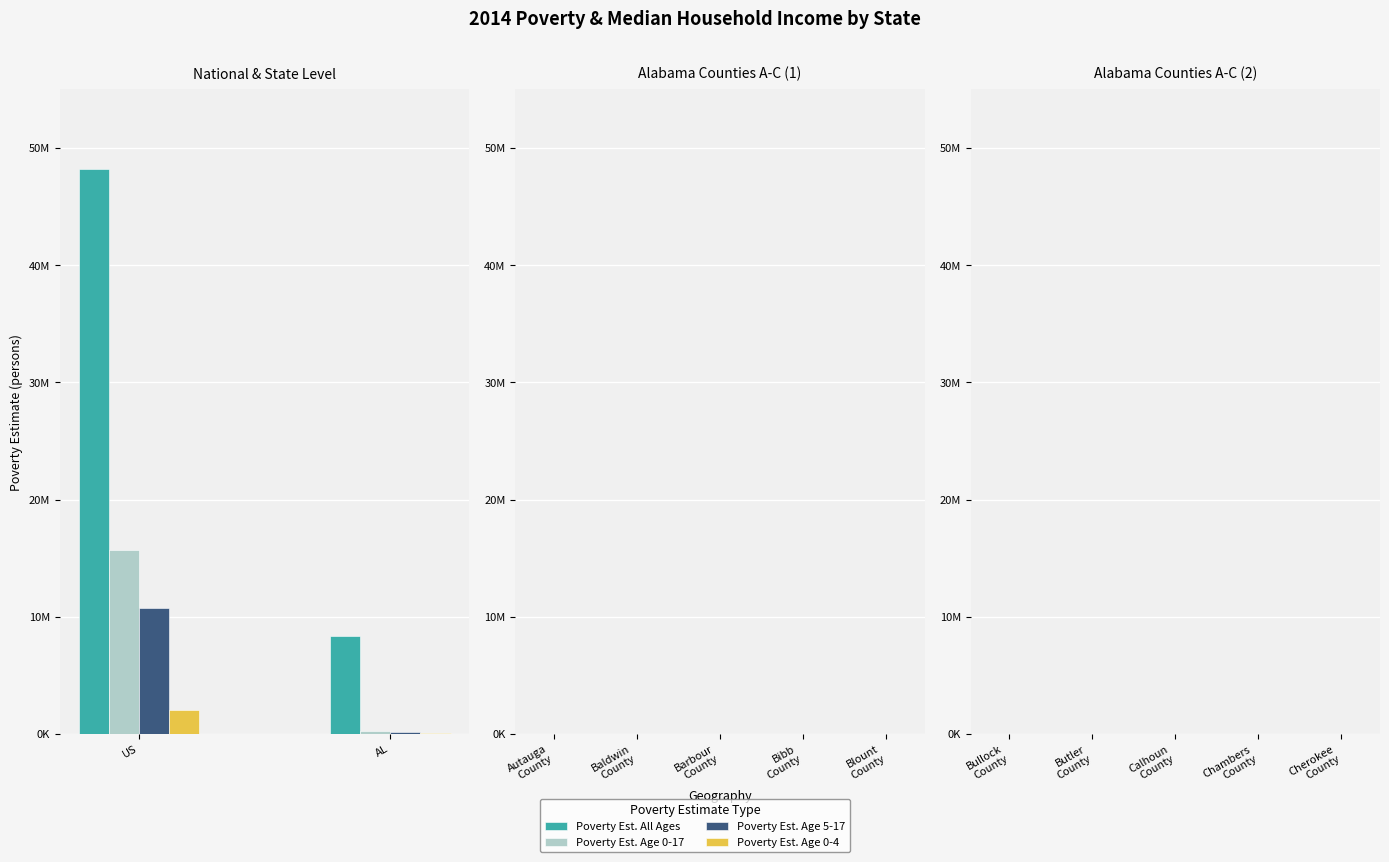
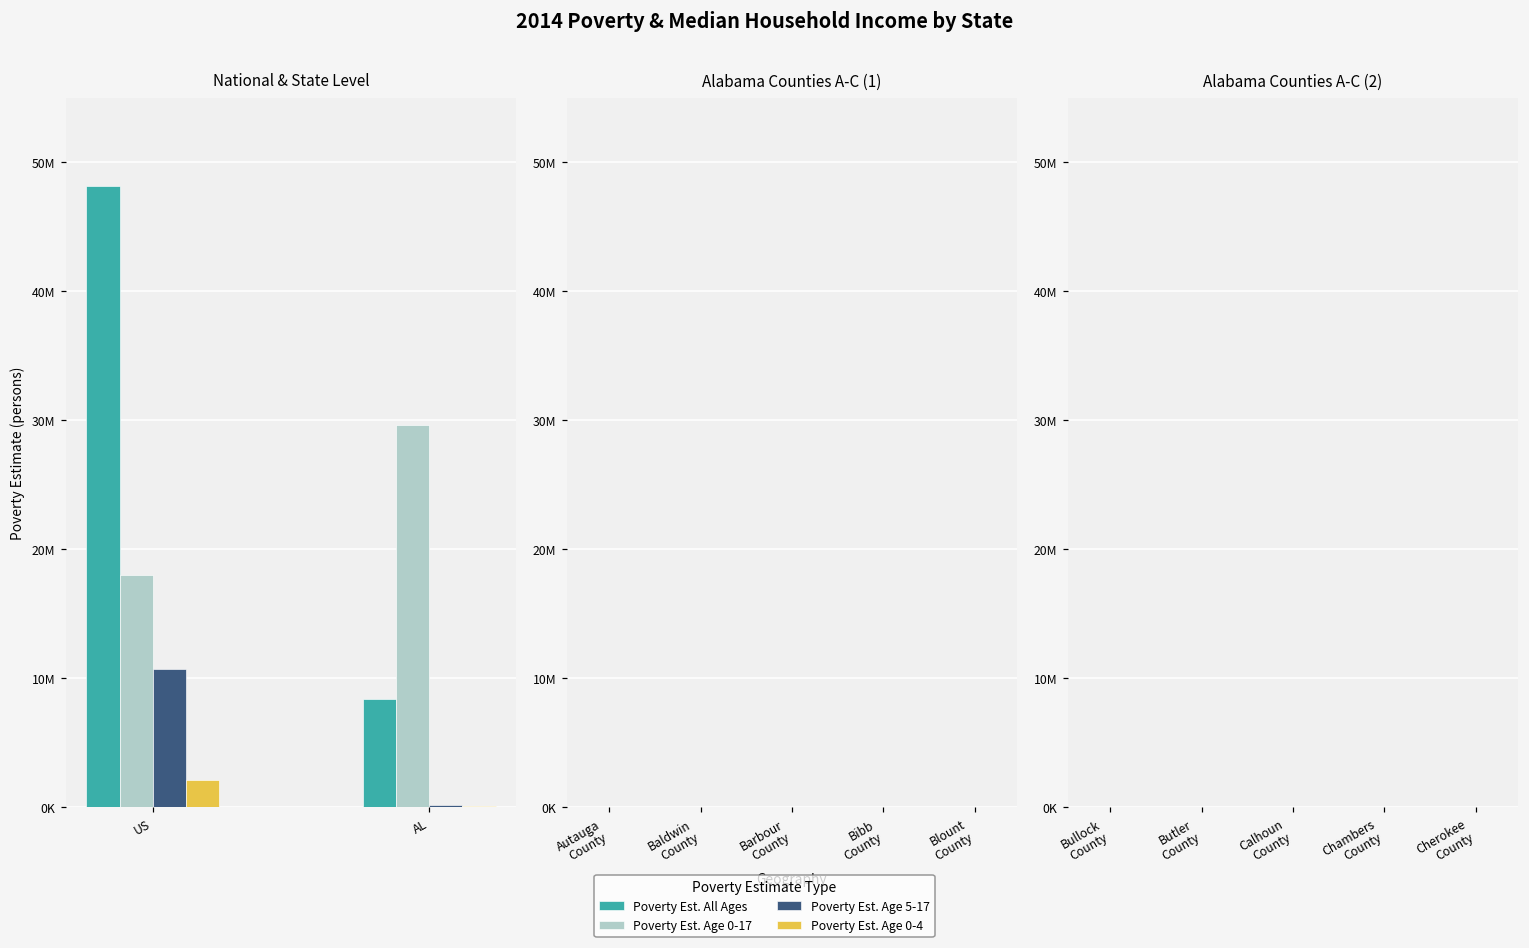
National & State Level, Poverty Est. Age 0-17, US: 15700000 -> 18000000
National & State Level, Poverty Est. Age 0-17, AL: 300000 -> 29600000
